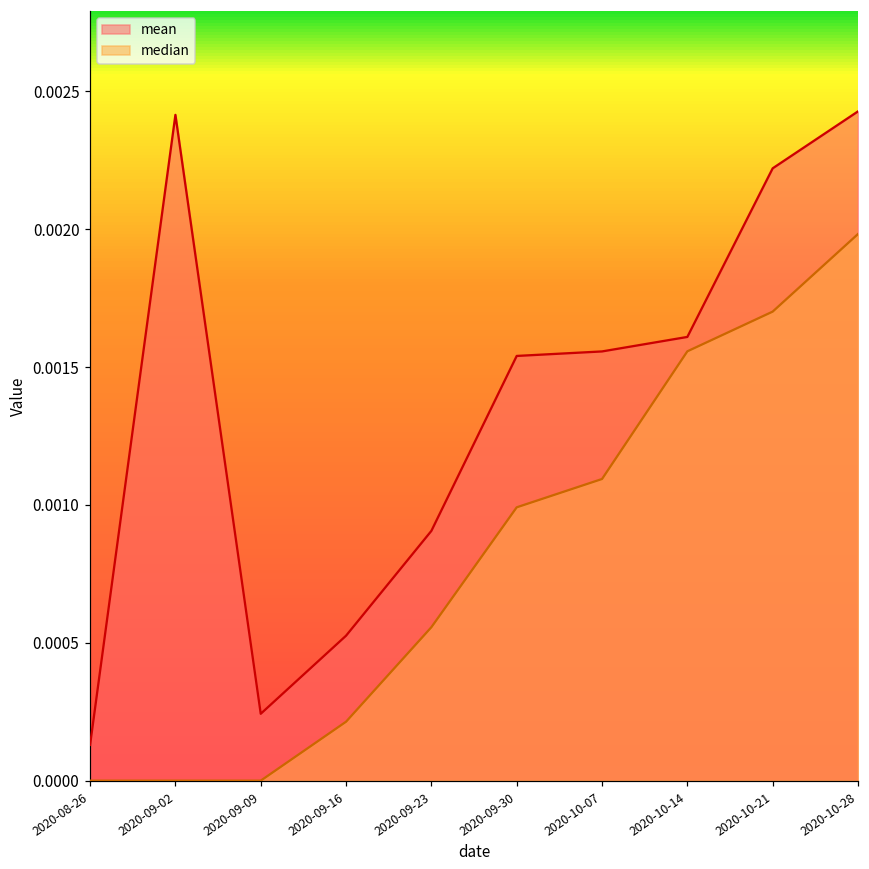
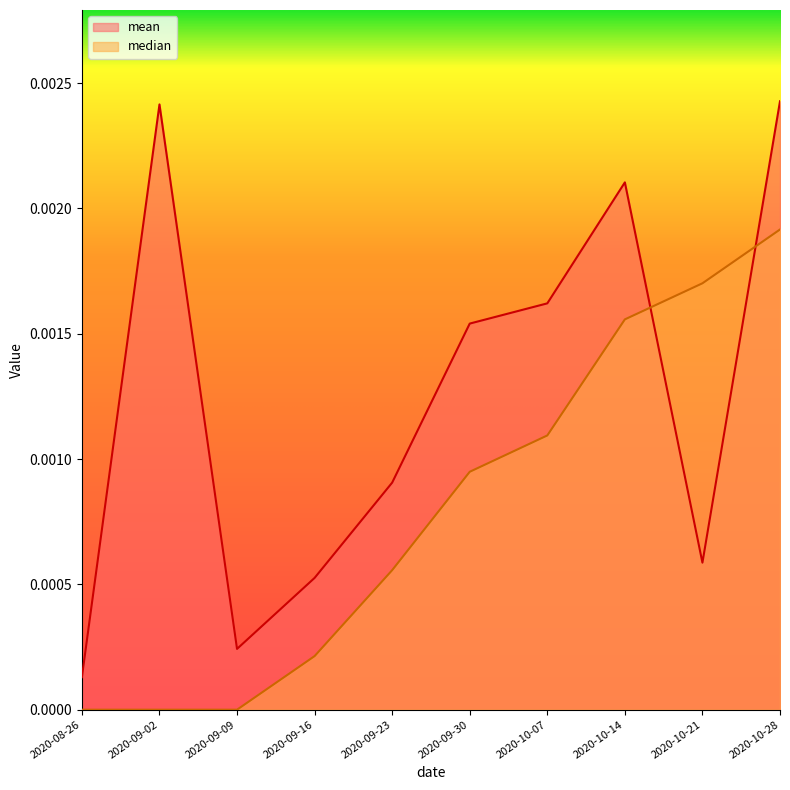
median, 2020-09-30: 0.00099 -> 0.00095
mean, 2020-10-07: 0.00156 -> 0.00162
mean, 2020-10-14: 0.00161 -> 0.00210
mean, 2020-10-21: 0.00222 -> 0.00059
median, 2020-10-28: 0.00198 -> 0.00192
